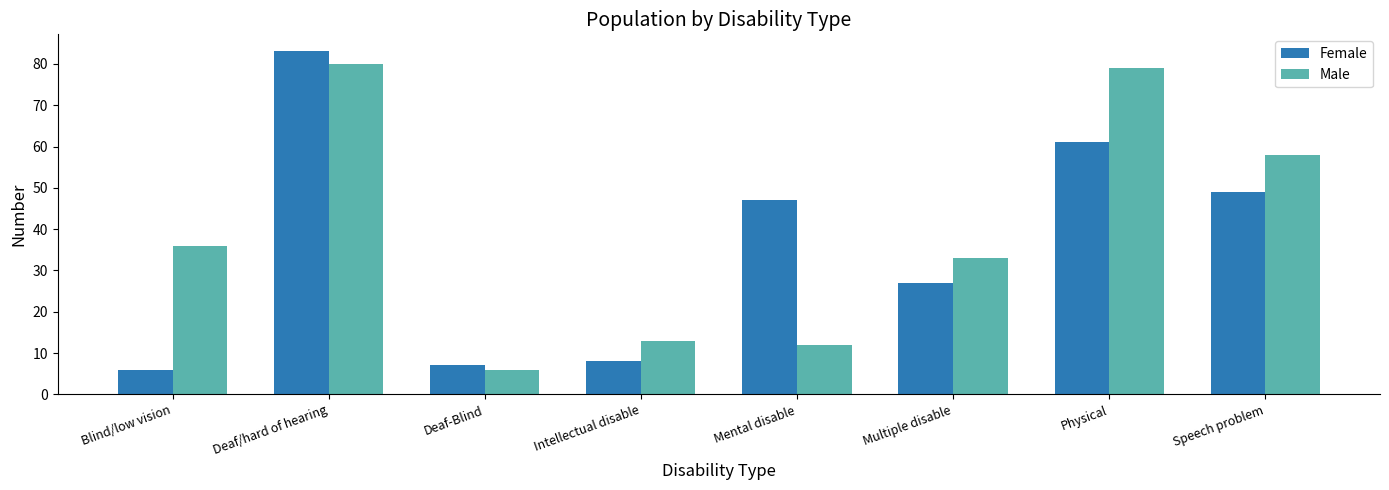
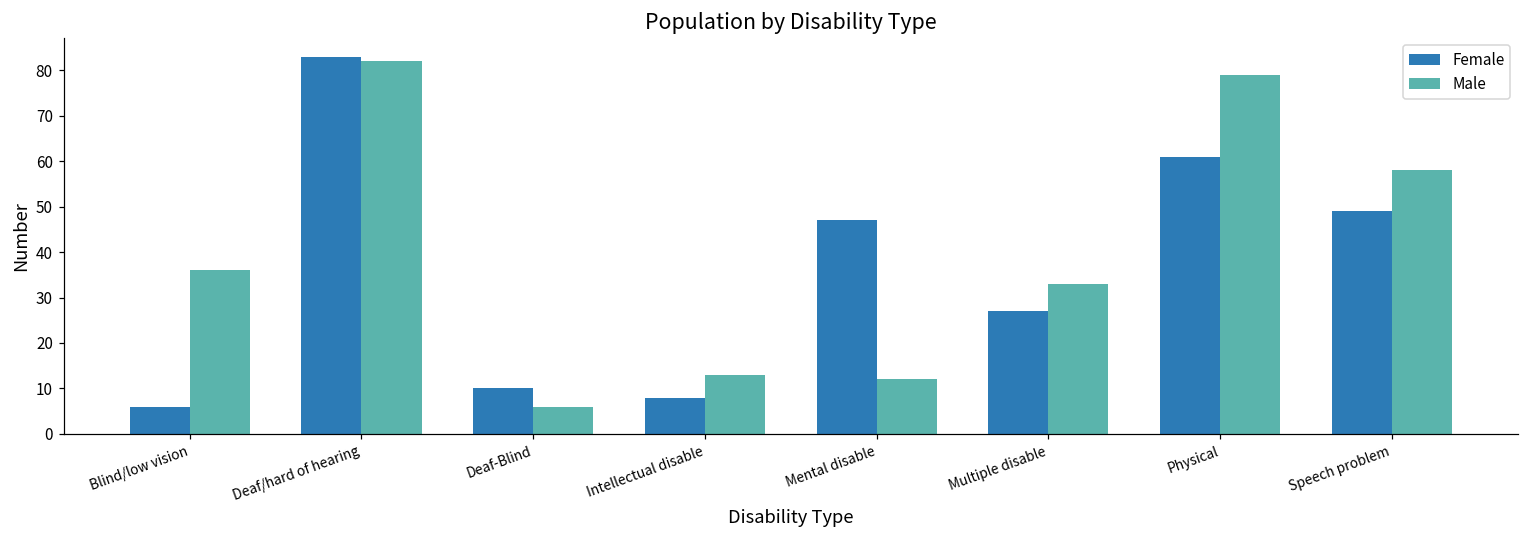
Male, Deaf/hard of hearing: 80 -> 82
Female, Deaf-Blind: 7 -> 10
